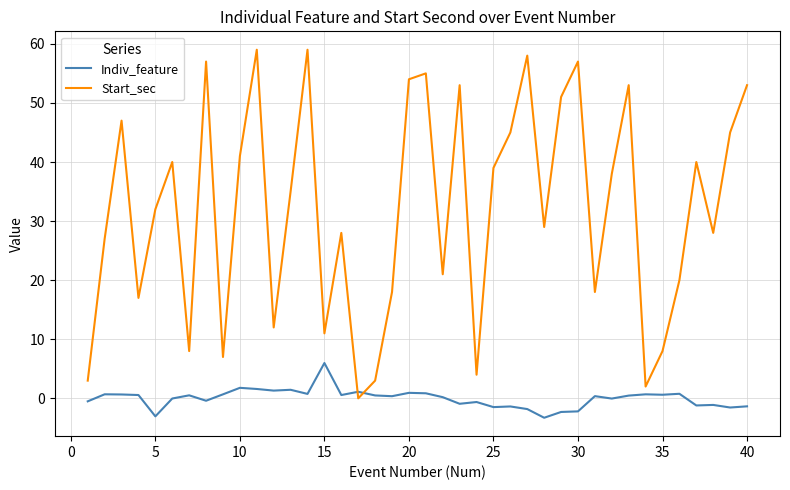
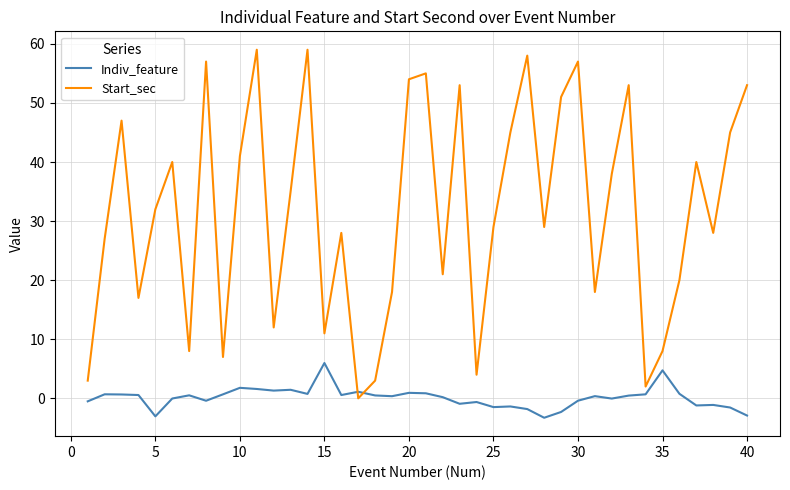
Start_sec, 25: 39 -> 29
Indiv_feature, 30: -2 -> 0
Indiv_feature, 35: 1 -> 5
Indiv_feature, 40: -1 -> -3
